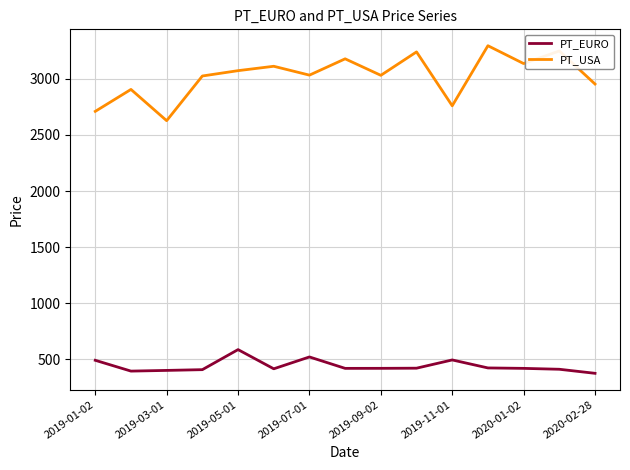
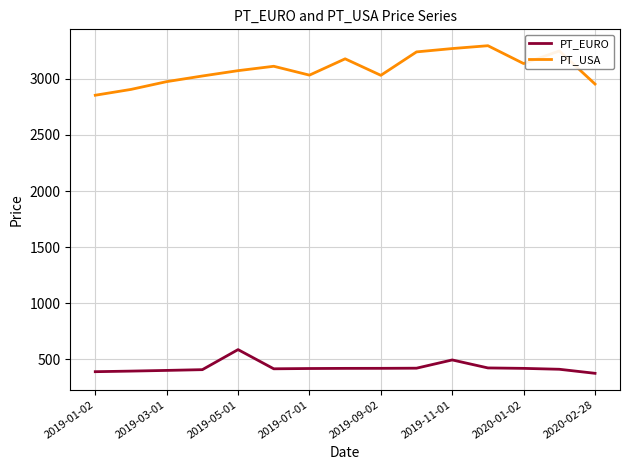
PT_EURO, 2019-01-02: 490 -> 390
PT_USA, 2019-01-02: 2710 -> 2850
PT_USA, 2019-03-01: 2630 -> 2980
PT_EURO, 2019-07-01: 520 -> 420
PT_USA, 2019-11-01: 2760 -> 3270
